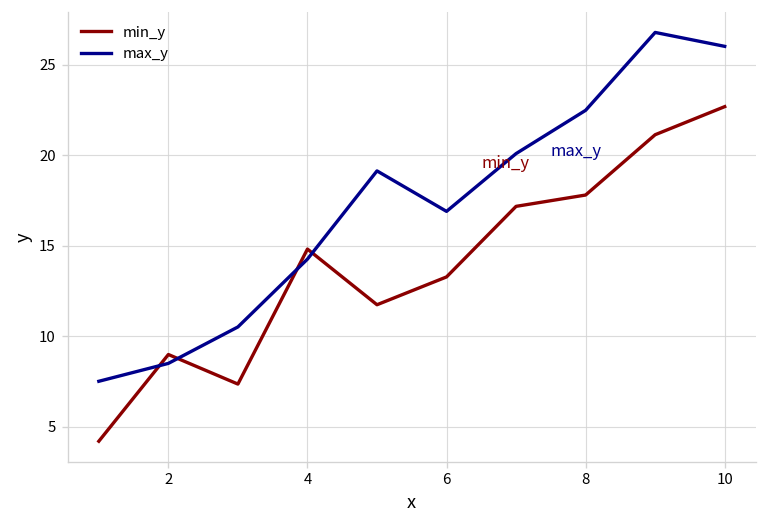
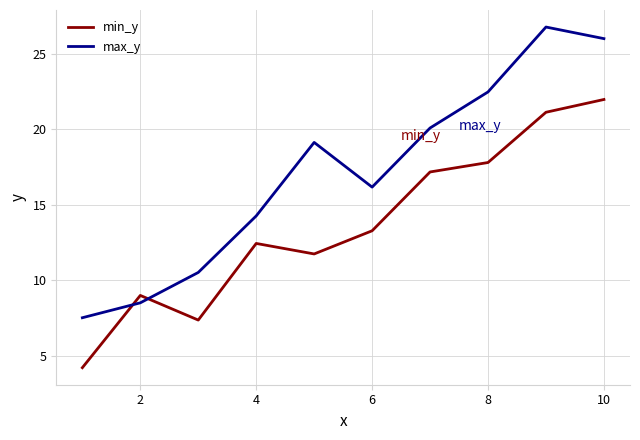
min_y, 4: 14.8 -> 12.4
max_y, 6: 16.9 -> 16.2
min_y, 10: 22.7 -> 22.0
